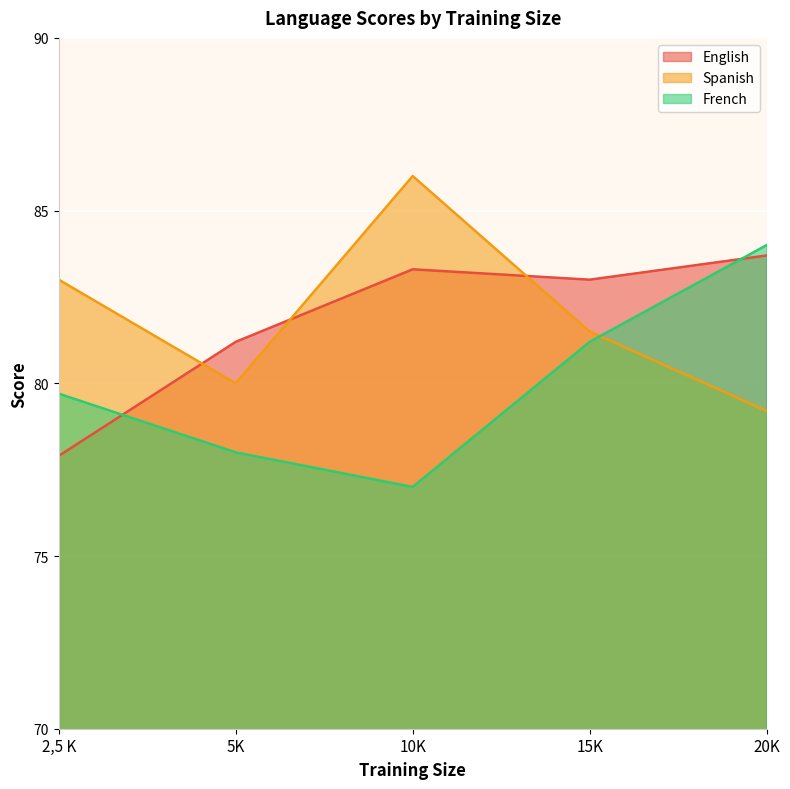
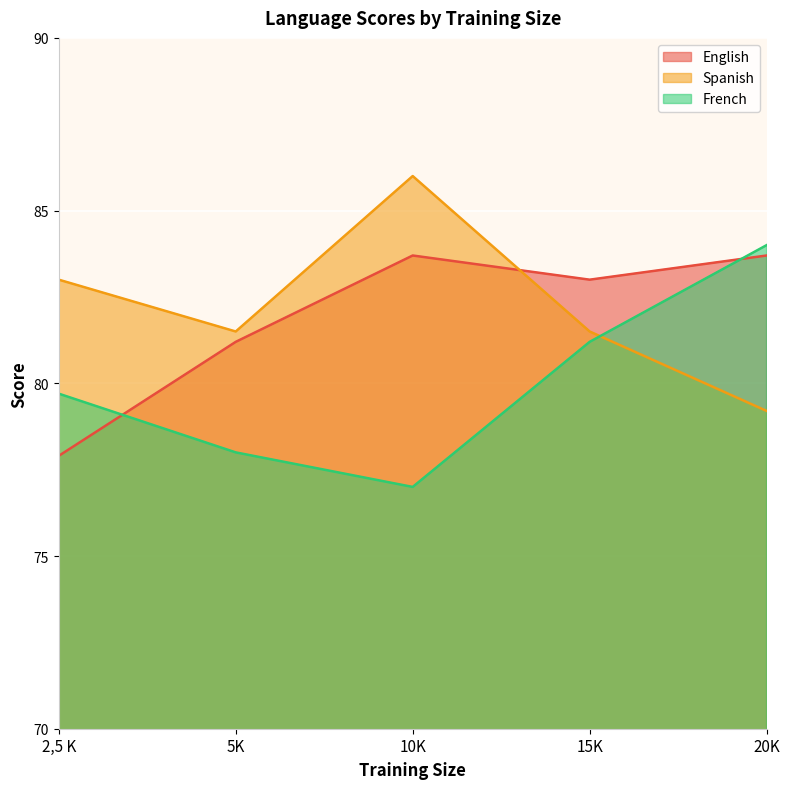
Spanish, 5K: 80.0 -> 81.5
English, 10K: 83.3 -> 83.7
